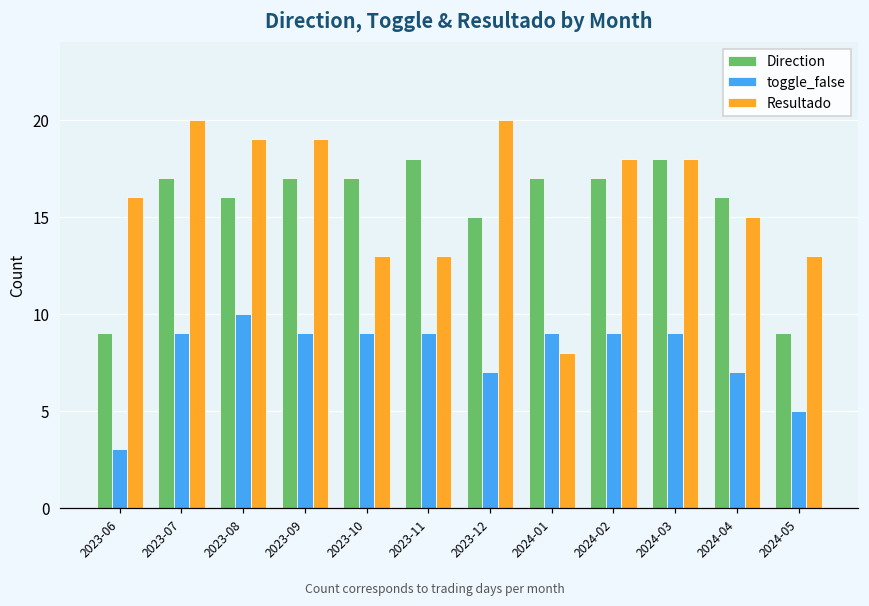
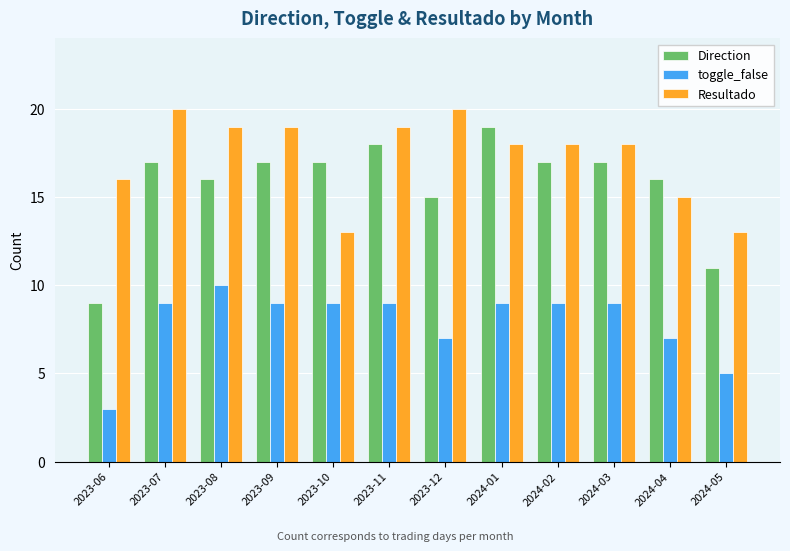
Resultado, 2023-11: 13 -> 19
Direction, 2024-01: 17 -> 19
Resultado, 2024-01: 8 -> 18
Direction, 2024-03: 18 -> 17
Direction, 2024-05: 9 -> 11
